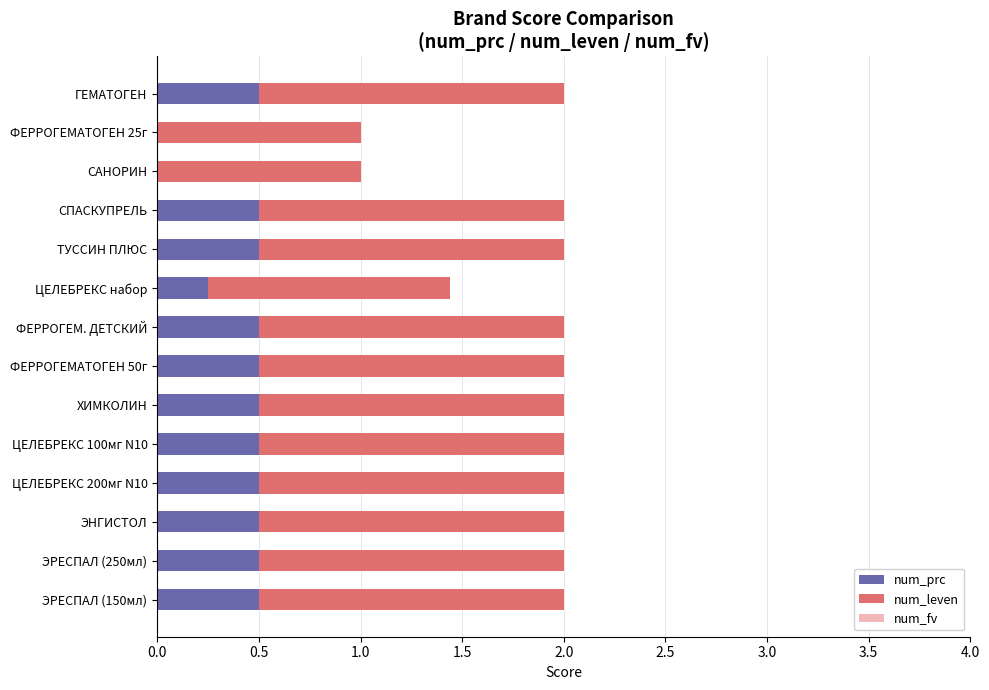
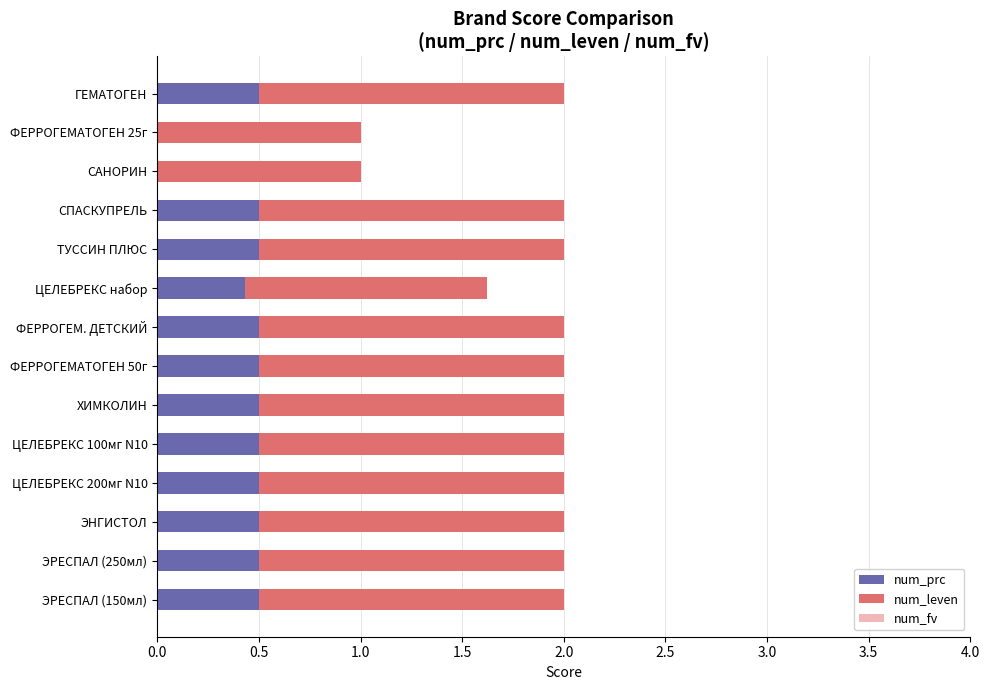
num_prc, ЦЕЛЕБРЕКС набор: 0.25 -> 0.43
